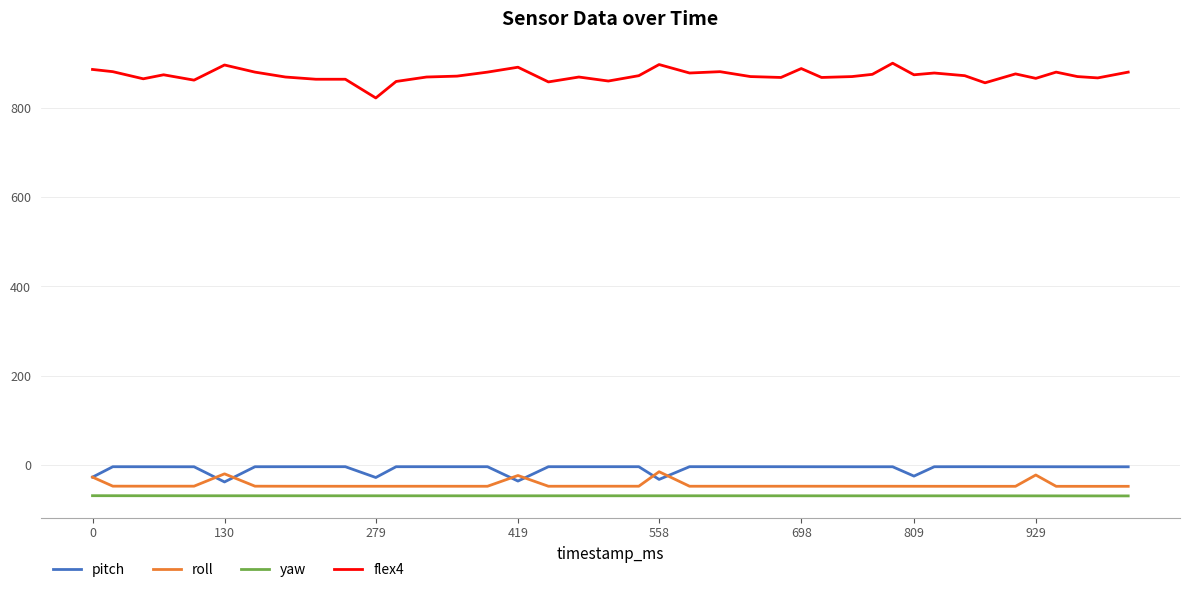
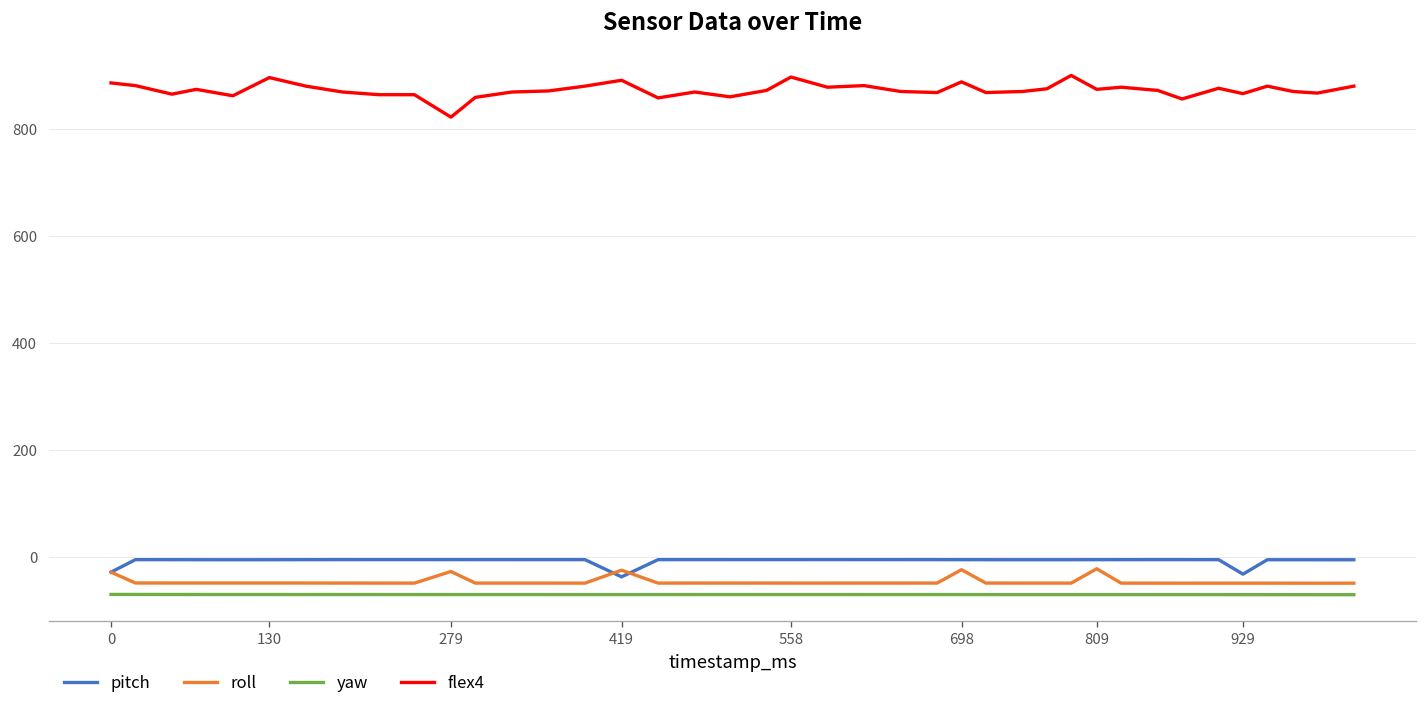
pitch, 130: -40 -> 0
roll, 130: -20 -> -50
pitch, 279: -30 -> 0
roll, 279: -50 -> -30
pitch, 558: -30 -> 0
roll, 558: -20 -> -50
roll, 698: -50 -> -20
pitch, 809: -30 -> 0
roll, 809: -50 -> -20
pitch, 929: 0 -> -30
roll, 929: -20 -> -50
